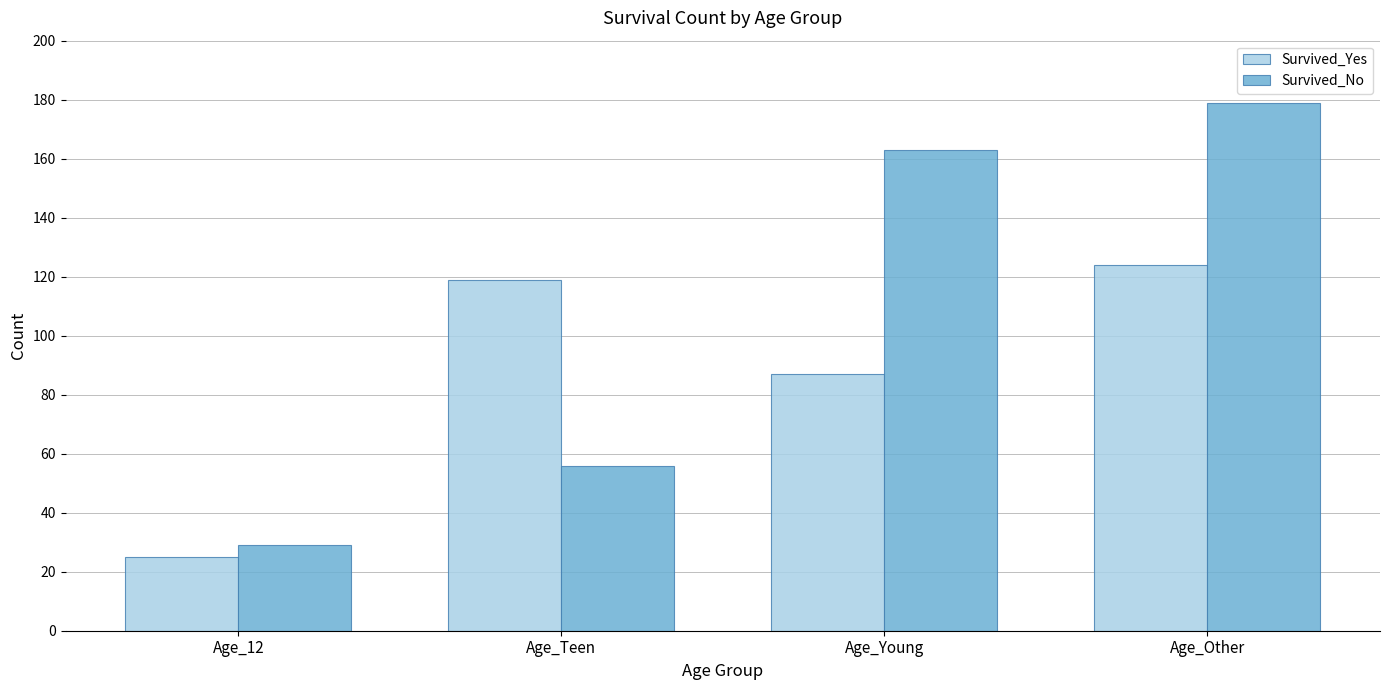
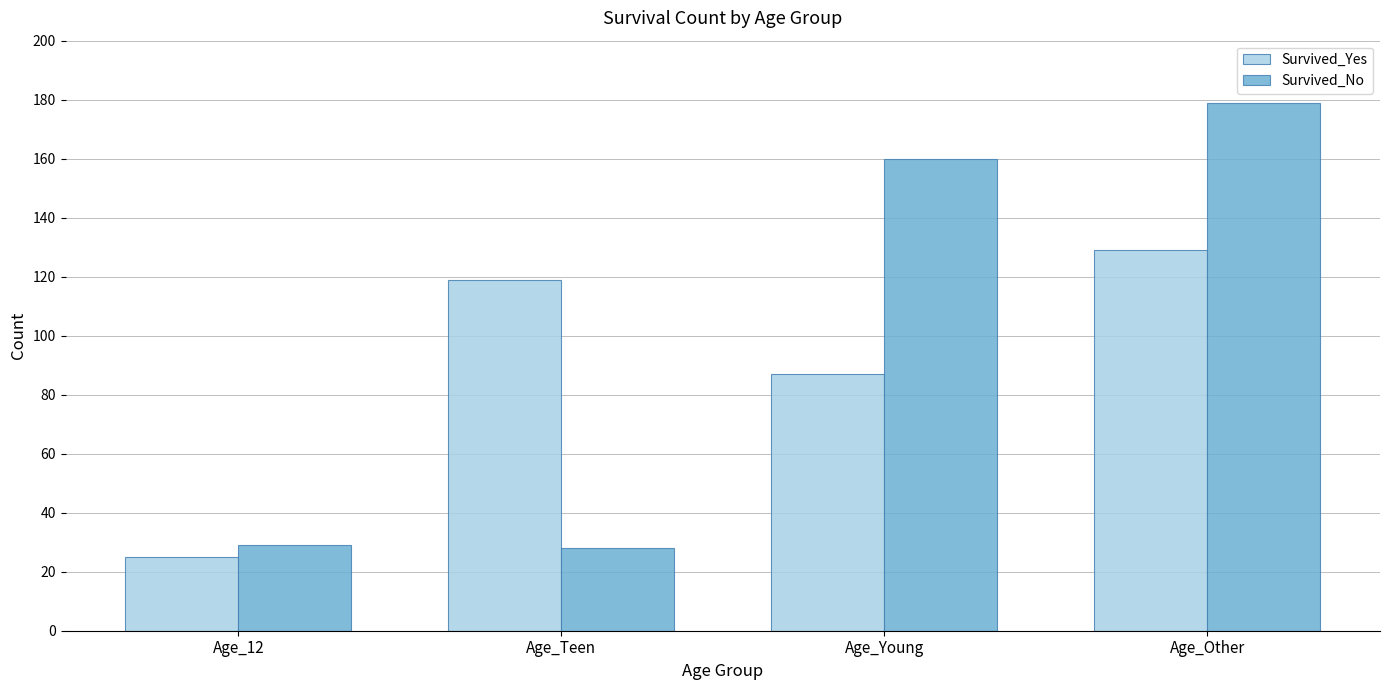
Survived_No, Age_Teen: 56 -> 28
Survived_No, Age_Young: 163 -> 160
Survived_Yes, Age_Other: 124 -> 129
